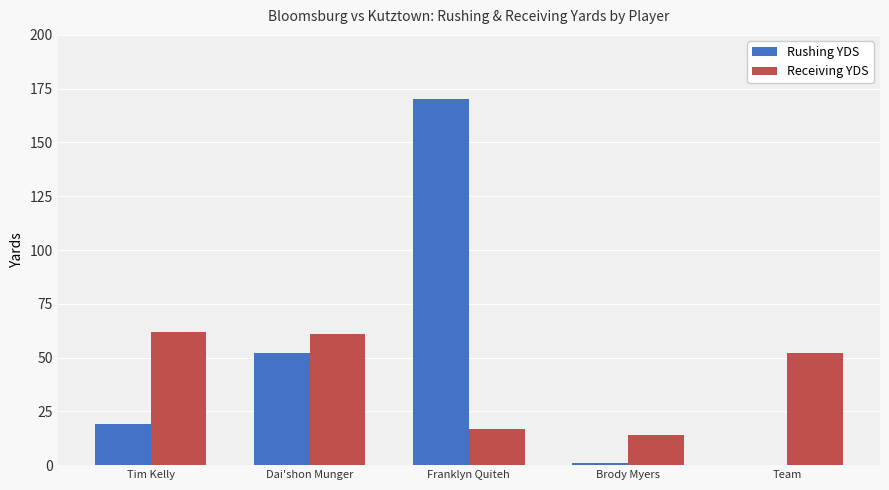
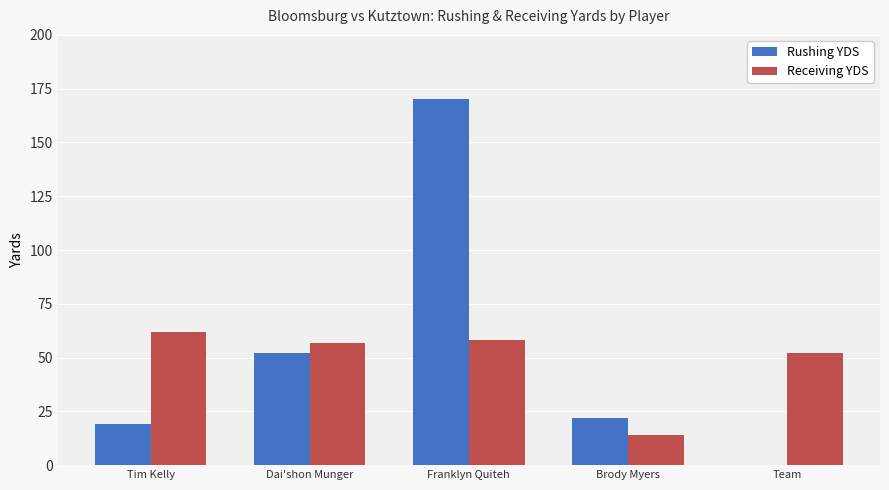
Receiving YDS, Dai'shon Munger: 61 -> 57
Receiving YDS, Franklyn Quiteh: 17 -> 58
Rushing YDS, Brody Myers: 1 -> 22
